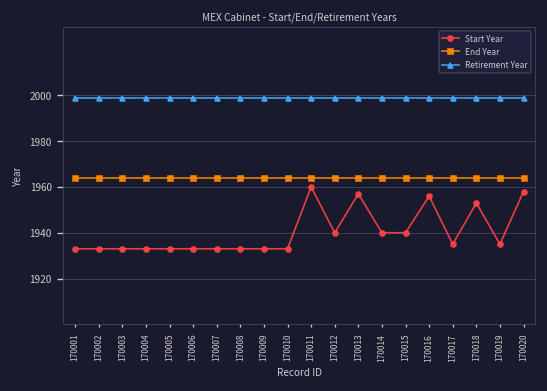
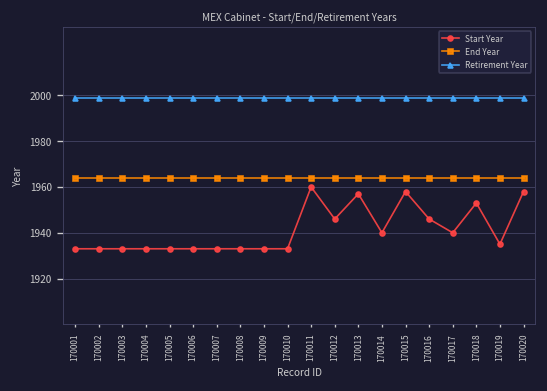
Start Year, 170012: 1940 -> 1946
Start Year, 170015: 1940 -> 1958
Start Year, 170016: 1956 -> 1946
Start Year, 170017: 1935 -> 1940
